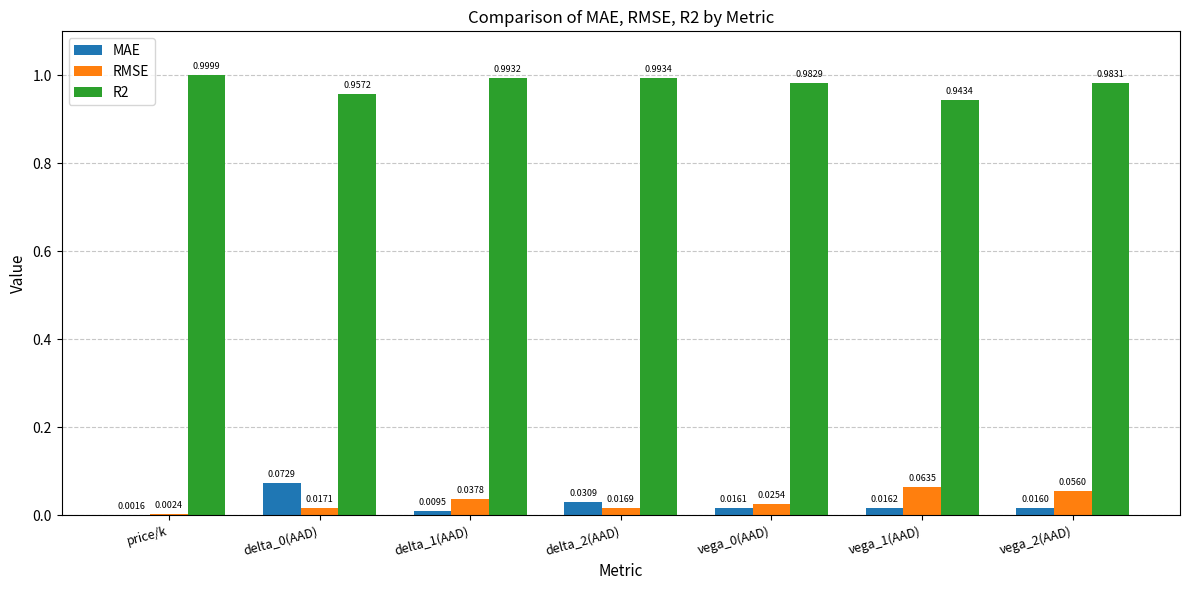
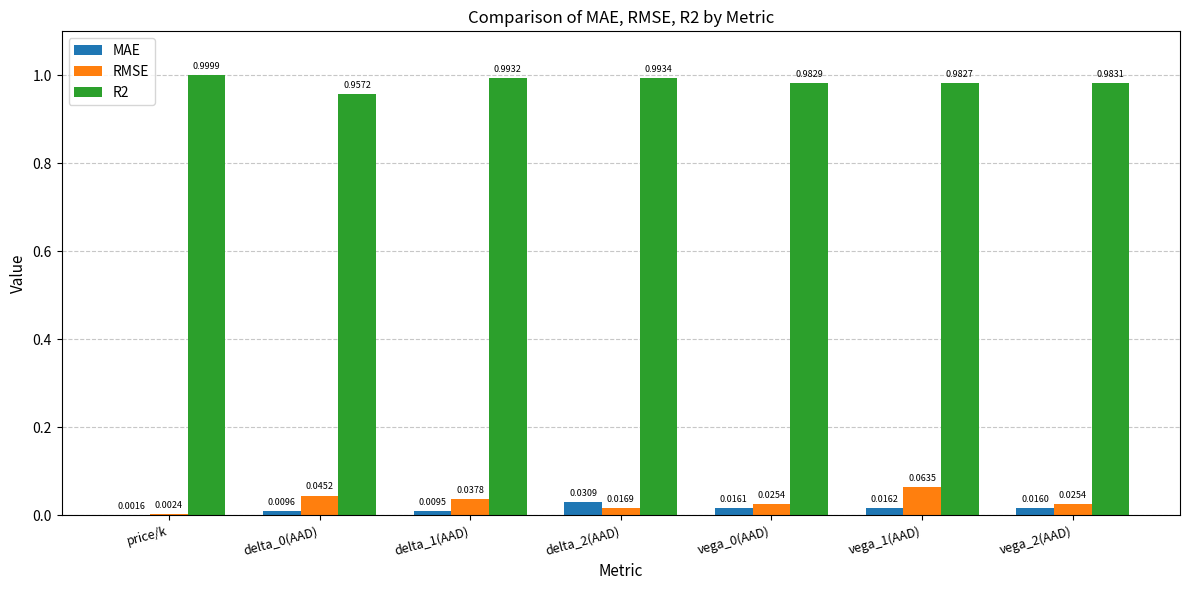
MAE, delta_0(AAD): 0.0729 -> 0.0096
RMSE, delta_0(AAD): 0.0171 -> 0.0452
R2, vega_1(AAD): 0.9434 -> 0.9827
RMSE, vega_2(AAD): 0.0560 -> 0.0254
